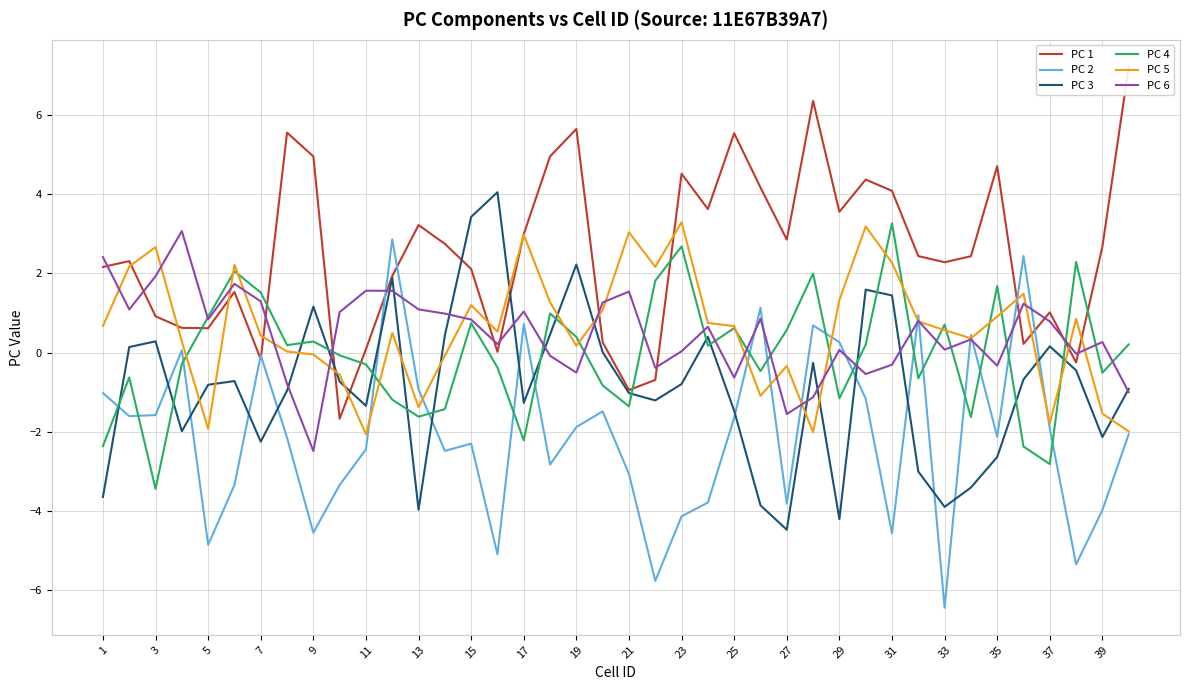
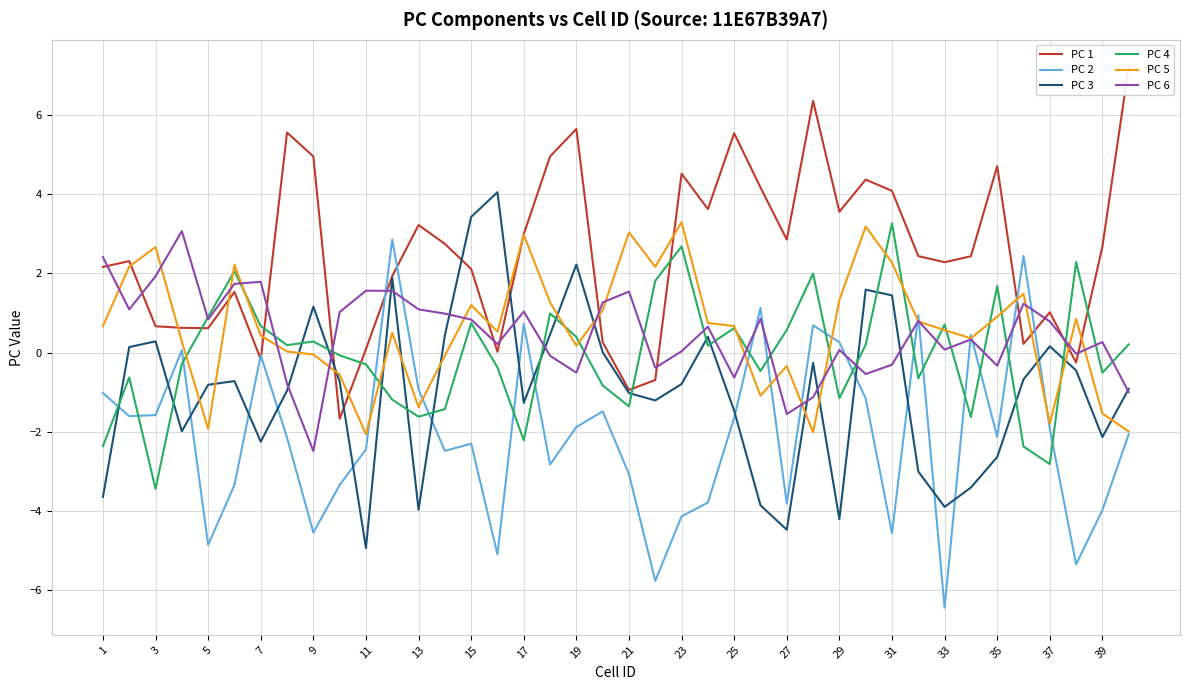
PC 1, 3: 0.9 -> 0.7
PC 4, 7: 1.5 -> 0.7
PC 6, 7: 1.3 -> 1.8
PC 3, 11: -1.3 -> -4.9
